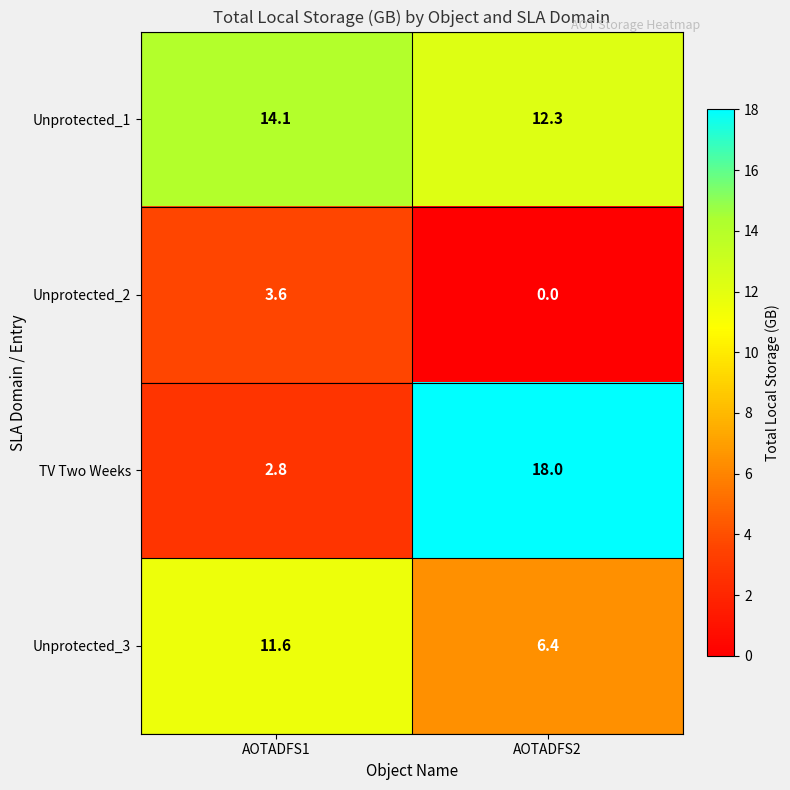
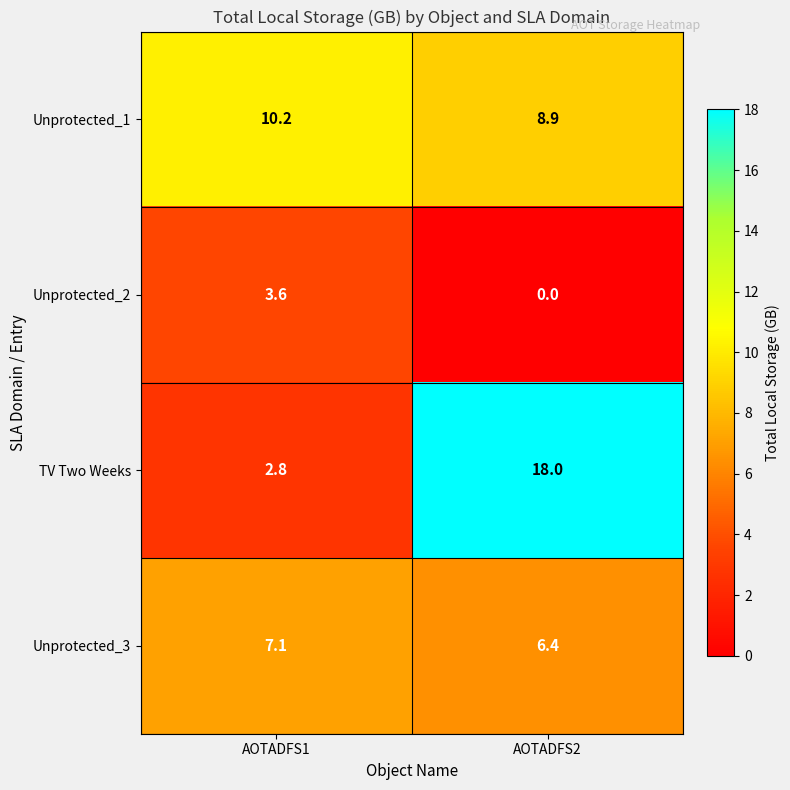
Unprotected_1, AOTADFS1: 14.1 -> 10.2
Unprotected_1, AOTADFS2: 12.3 -> 8.9
Unprotected_3, AOTADFS1: 11.6 -> 7.1
